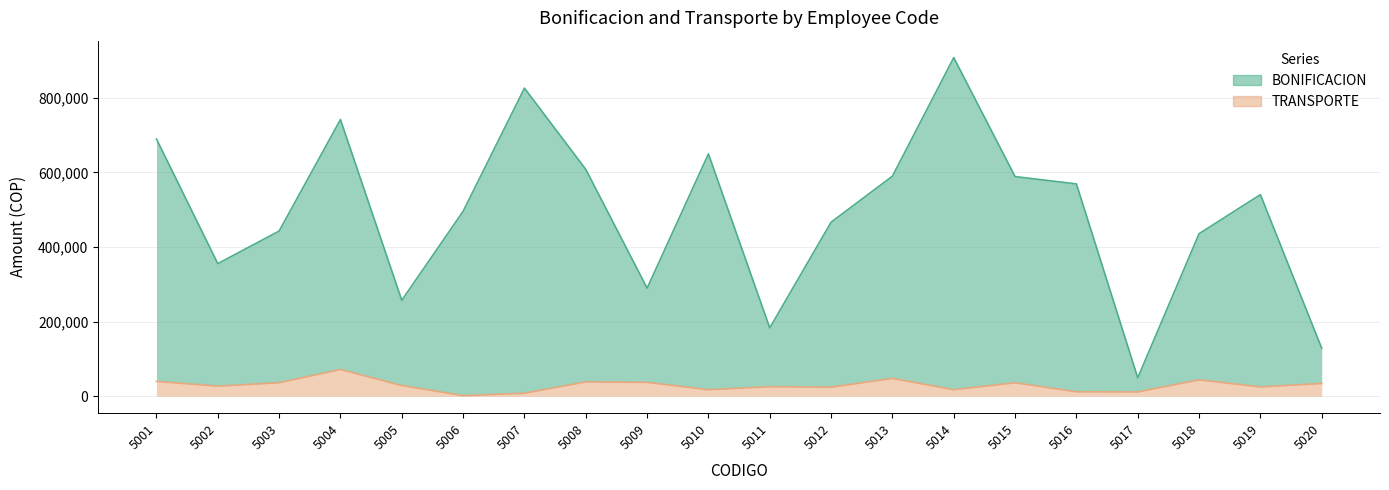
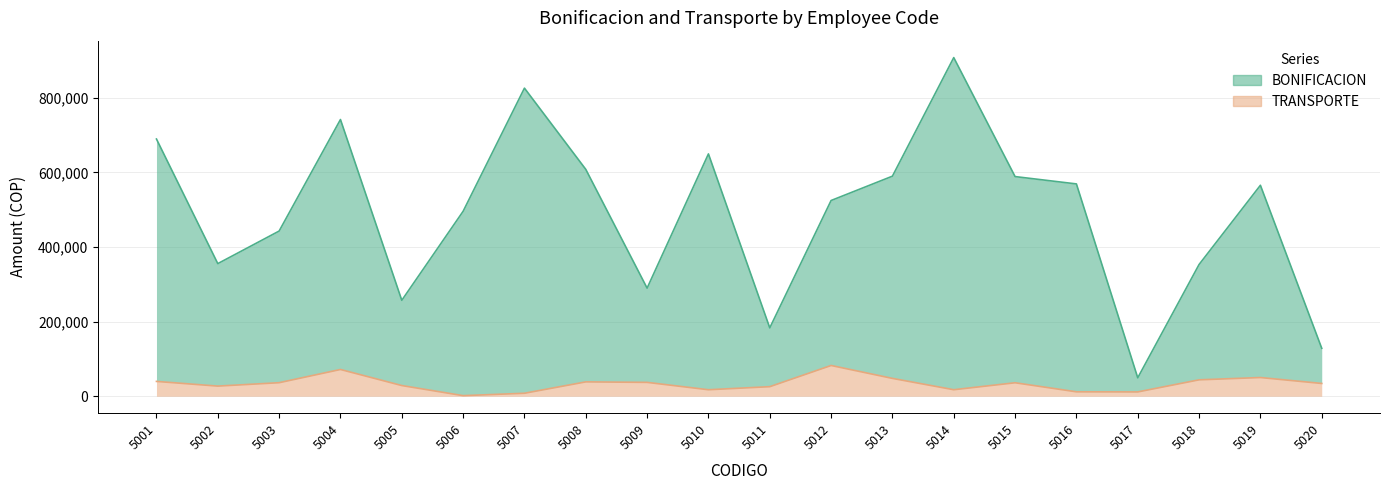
TRANSPORTE, 5012: 20,000 -> 80,000
BONIFICACION, 5018: 390,000 -> 310,000
TRANSPORTE, 5019: 30,000 -> 50,000
